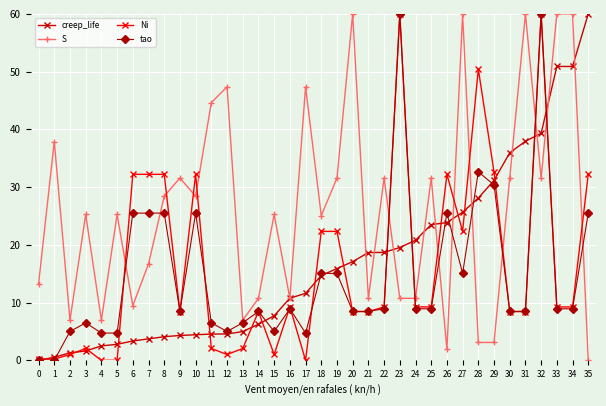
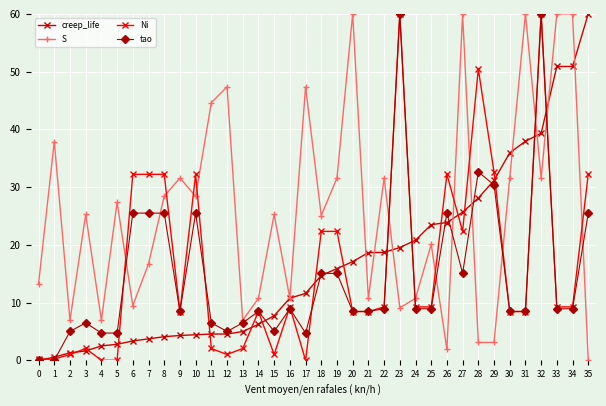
S, 5: 25 -> 27
S, 23: 11 -> 9
S, 25: 32 -> 20
